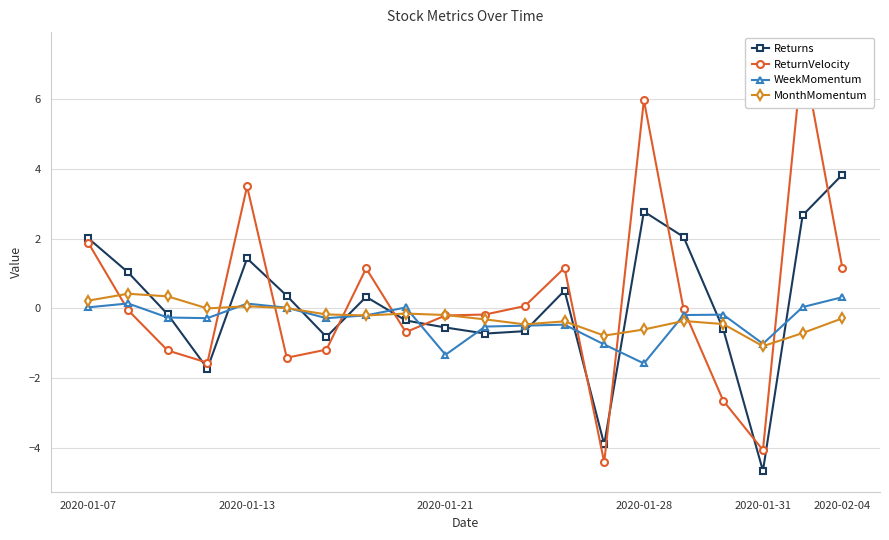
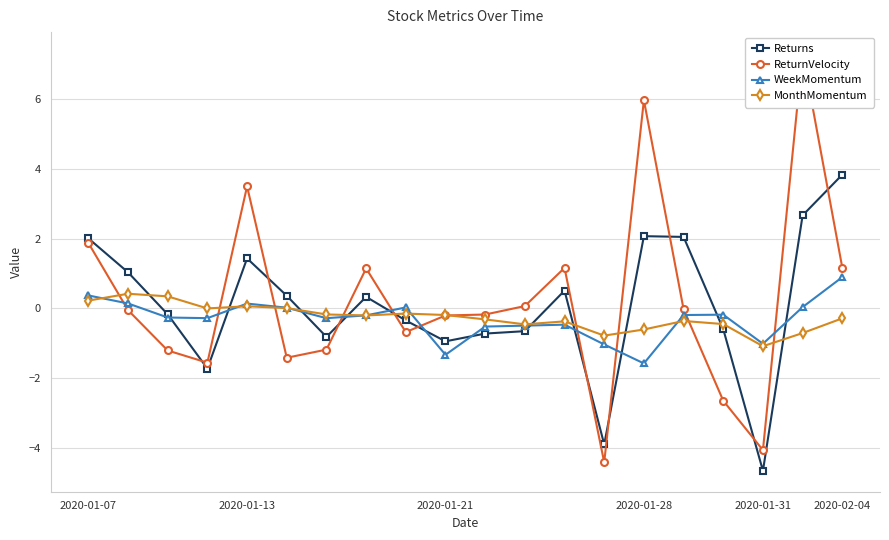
WeekMomentum, 2020-01-07: 0.0 -> 0.4
Returns, 2020-01-21: -0.5 -> -0.9
Returns, 2020-01-28: 2.8 -> 2.1
WeekMomentum, 2020-02-04: 0.3 -> 0.9
